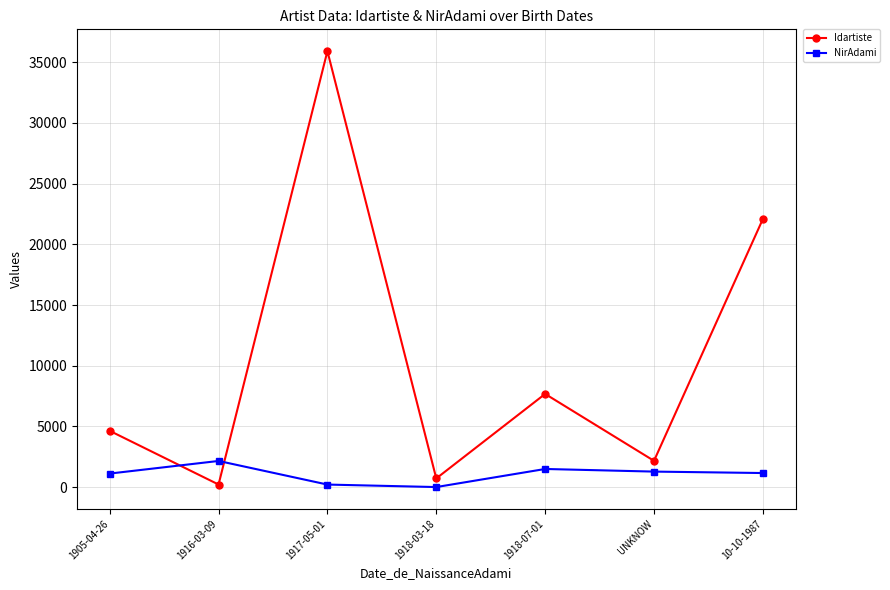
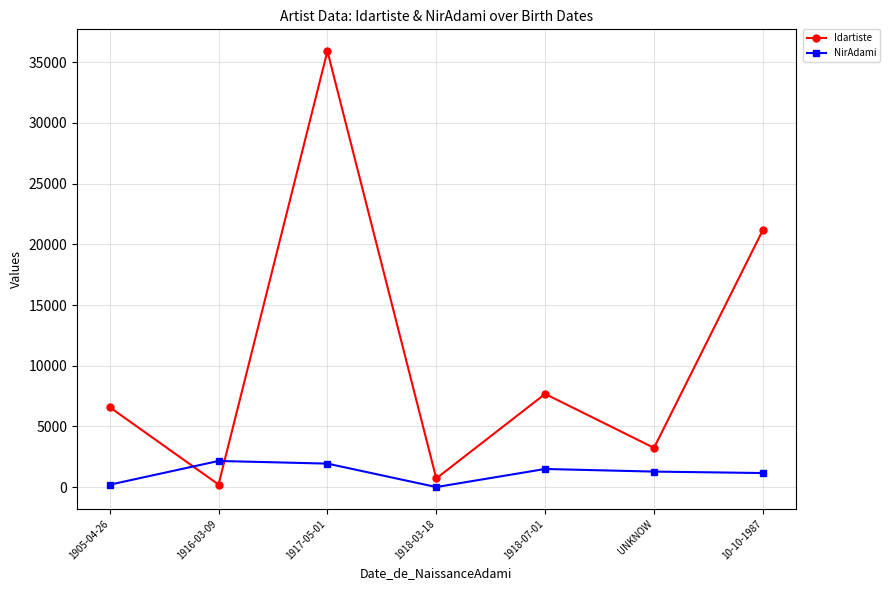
Idartiste, 1905-04-26: 4600 -> 6600
NirAdami, 1905-04-26: 1100 -> 200
NirAdami, 1917-05-01: 200 -> 1900
Idartiste, UNKNOW: 2200 -> 3200
Idartiste, 10-10-1987: 22100 -> 21200
